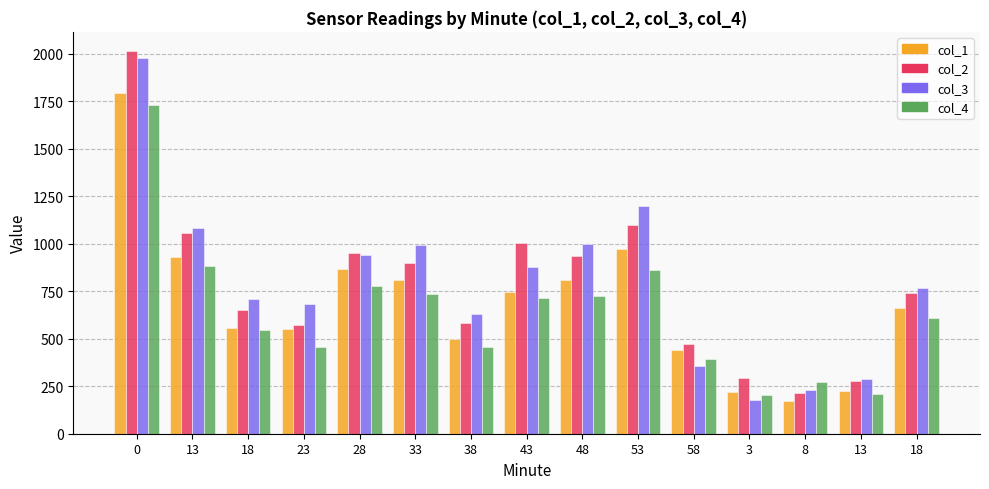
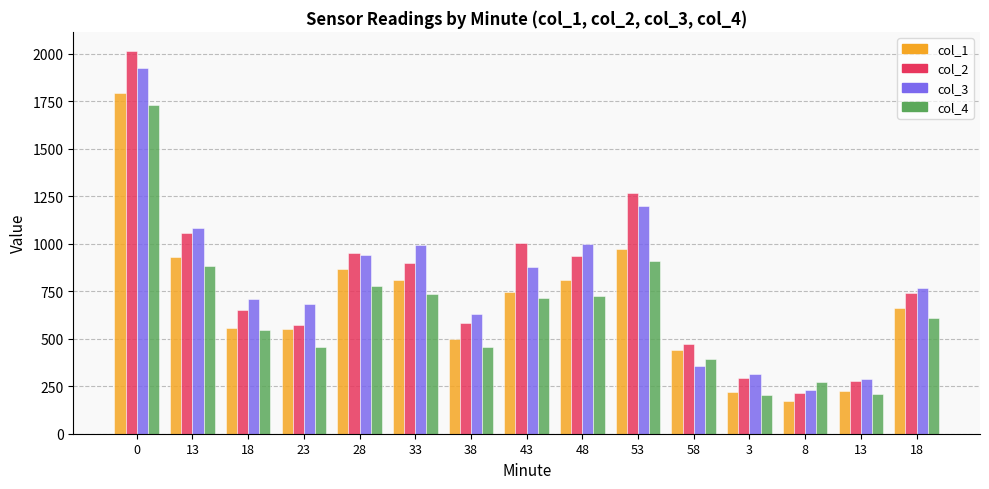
col_3, 0: 1980 -> 1920
col_2, 53: 1100 -> 1270
col_4, 53: 860 -> 910
col_3, 3: 180 -> 310
